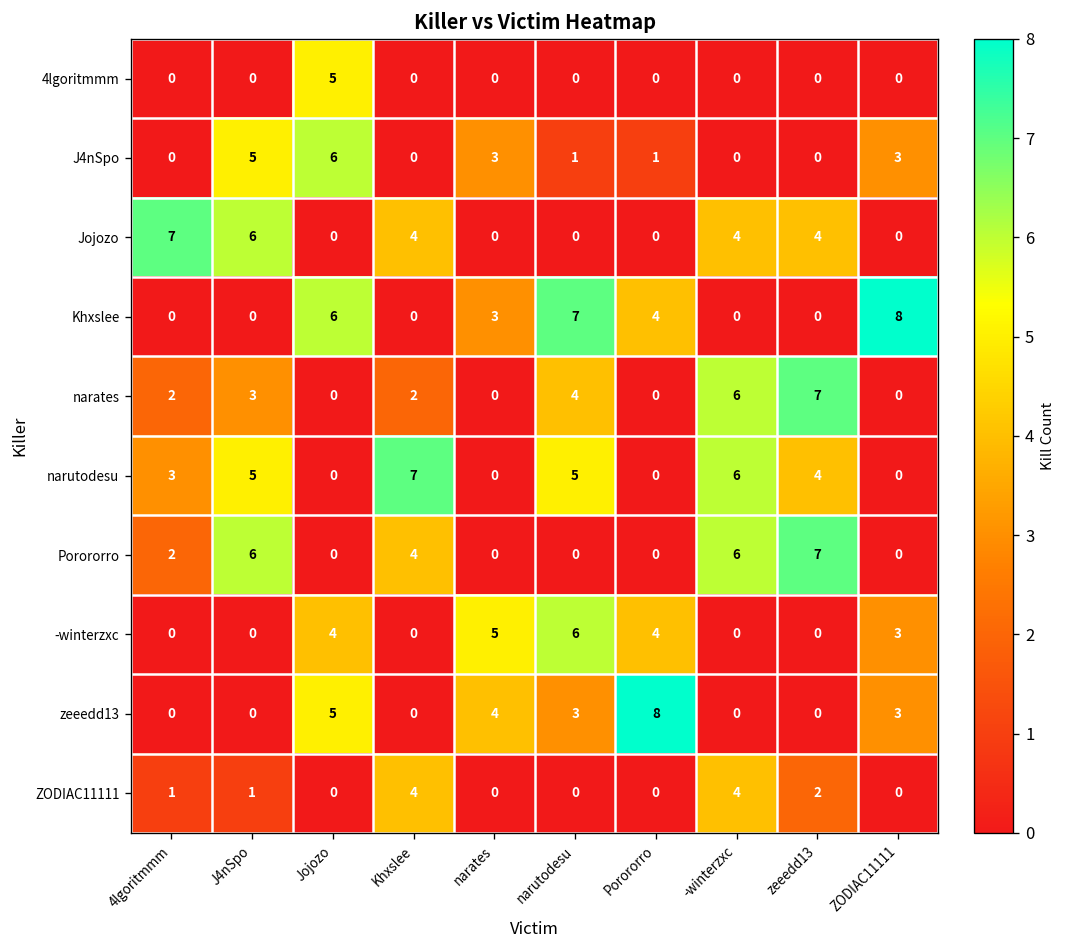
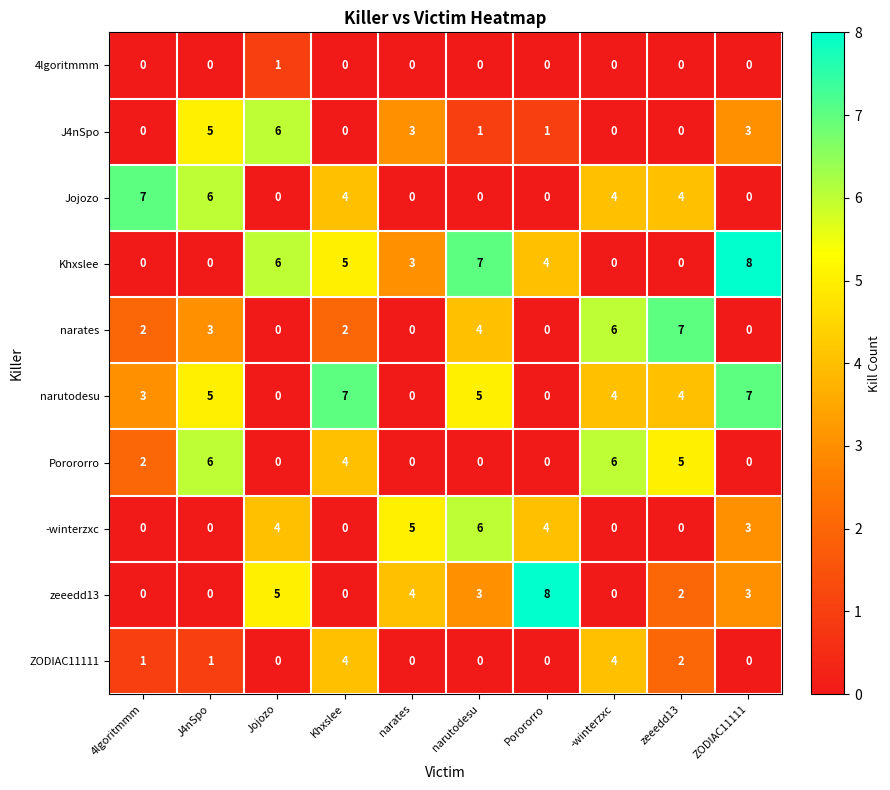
4lgoritmmm, Jojozo: 5 -> 1
Khxslee, Khxslee: 0 -> 5
narutodesu, -winterzxc: 6 -> 4
narutodesu, ZODIAC11111: 0 -> 7
Porororro, zeeedd13: 7 -> 5
zeeedd13, zeeedd13: 0 -> 2
